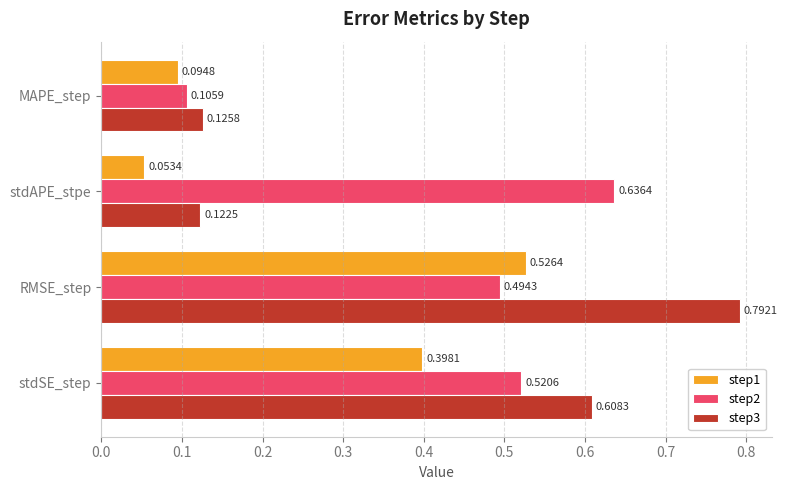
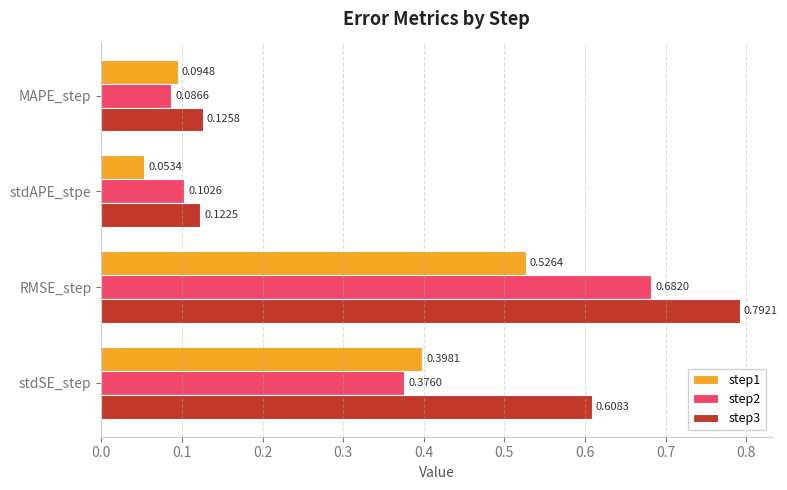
step2, MAPE_step: 0.1059 -> 0.0866
step2, stdAPE_stpe: 0.6364 -> 0.1026
step2, RMSE_step: 0.4943 -> 0.6820
step2, stdSE_step: 0.5206 -> 0.3760
